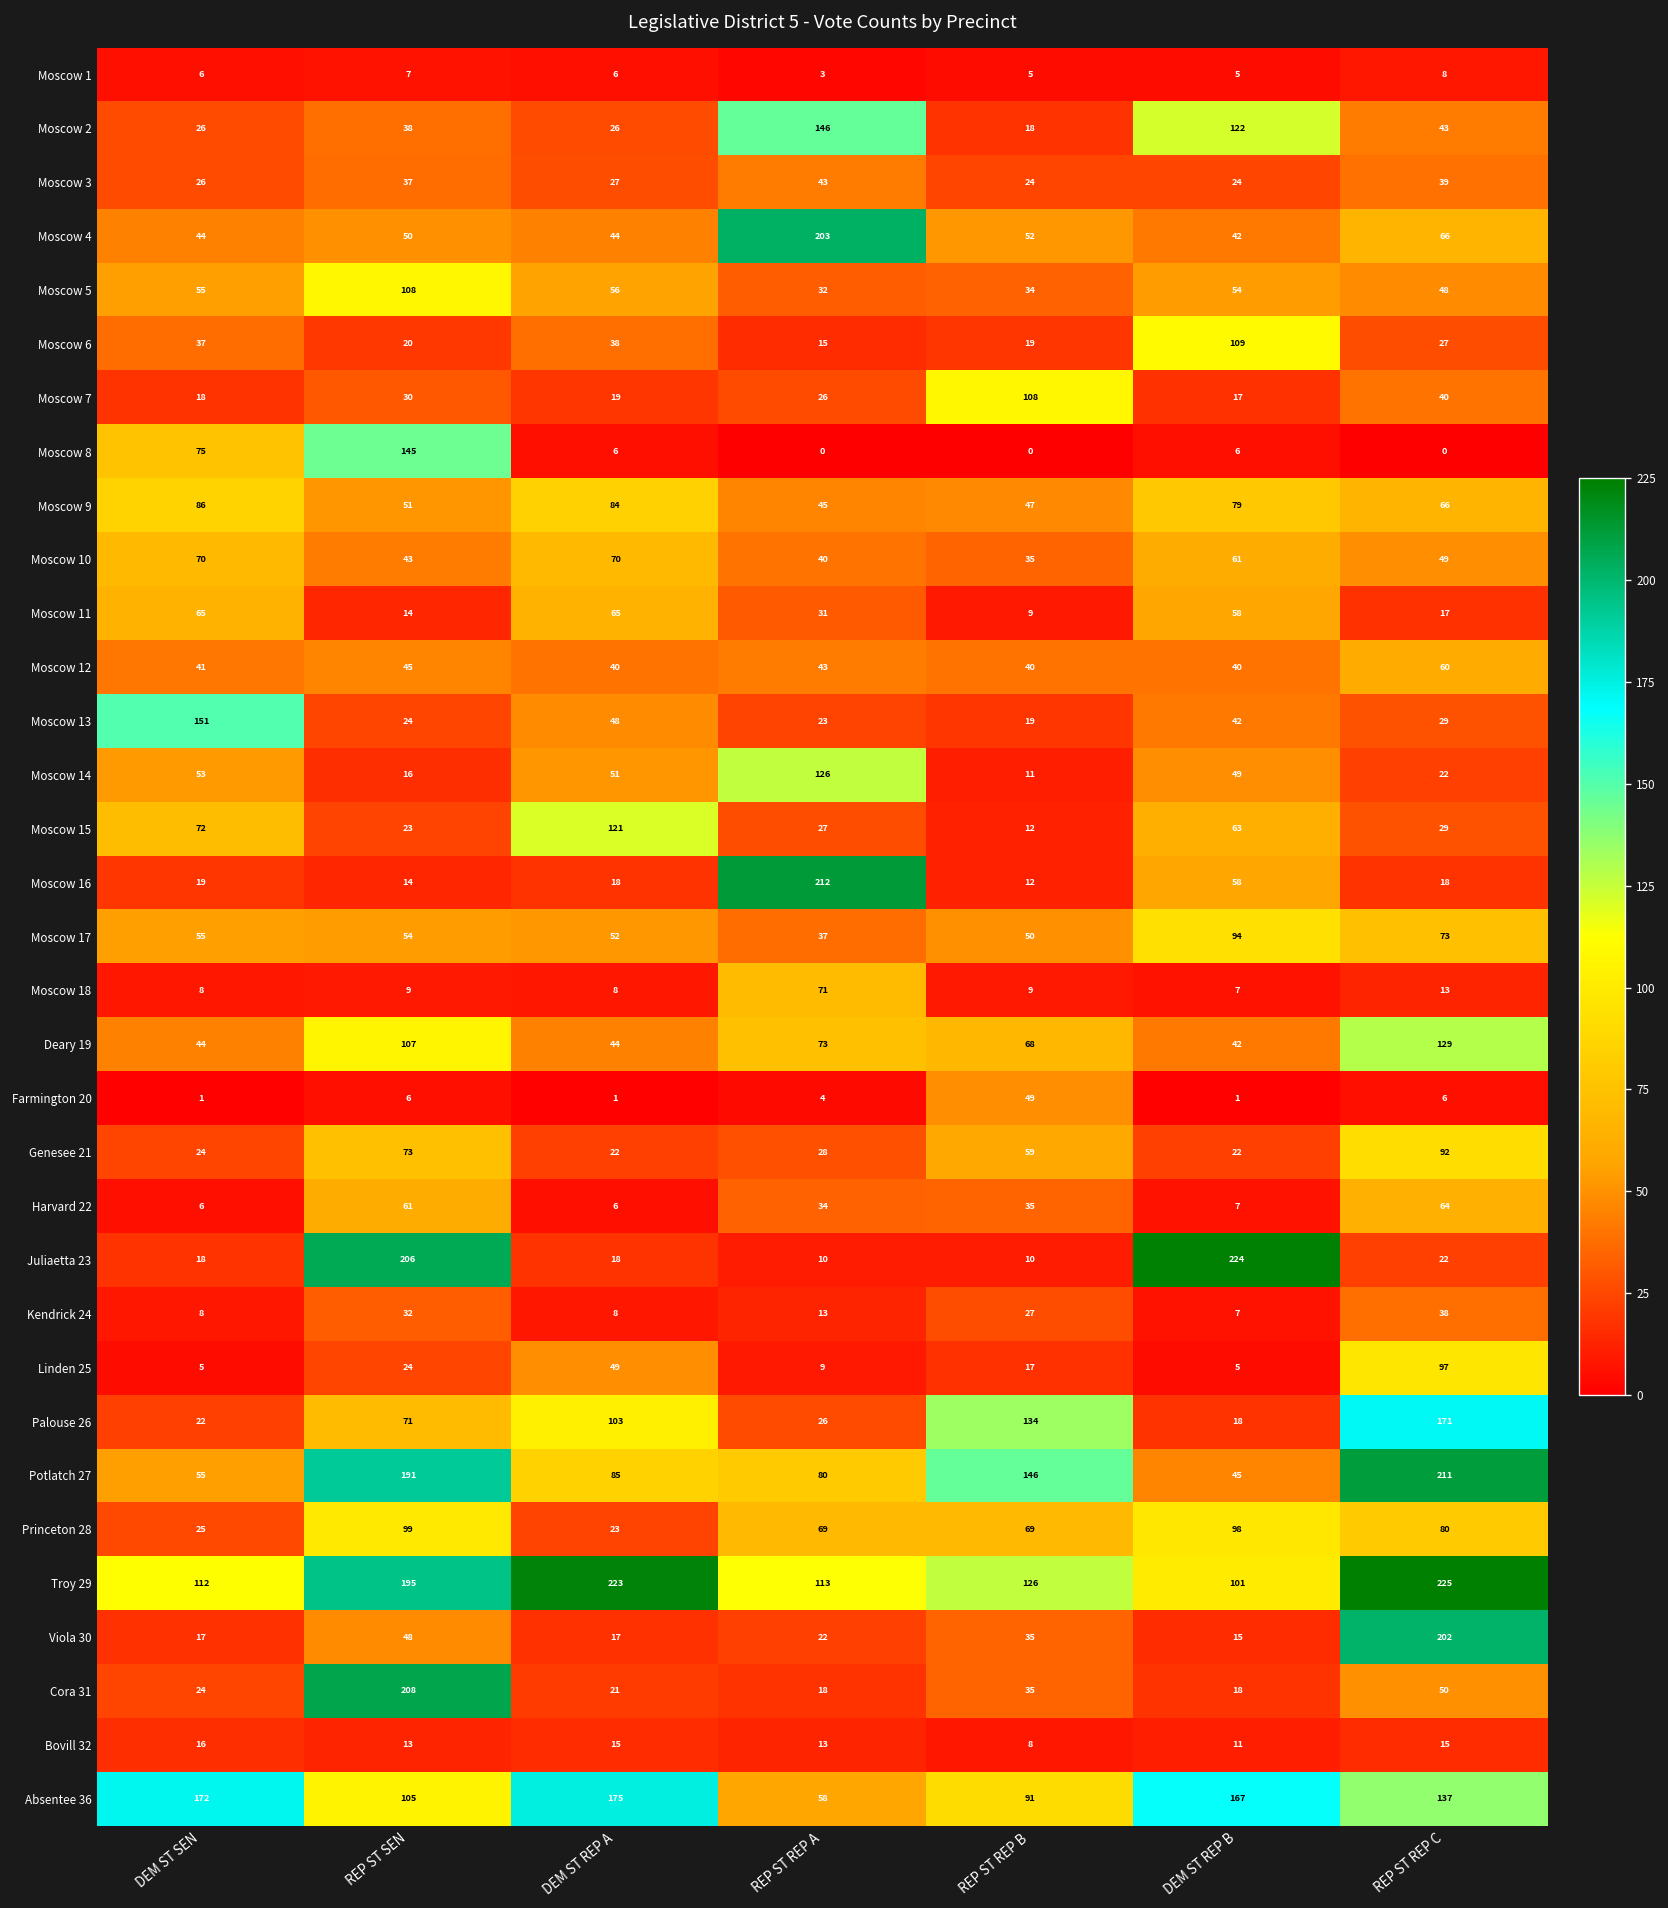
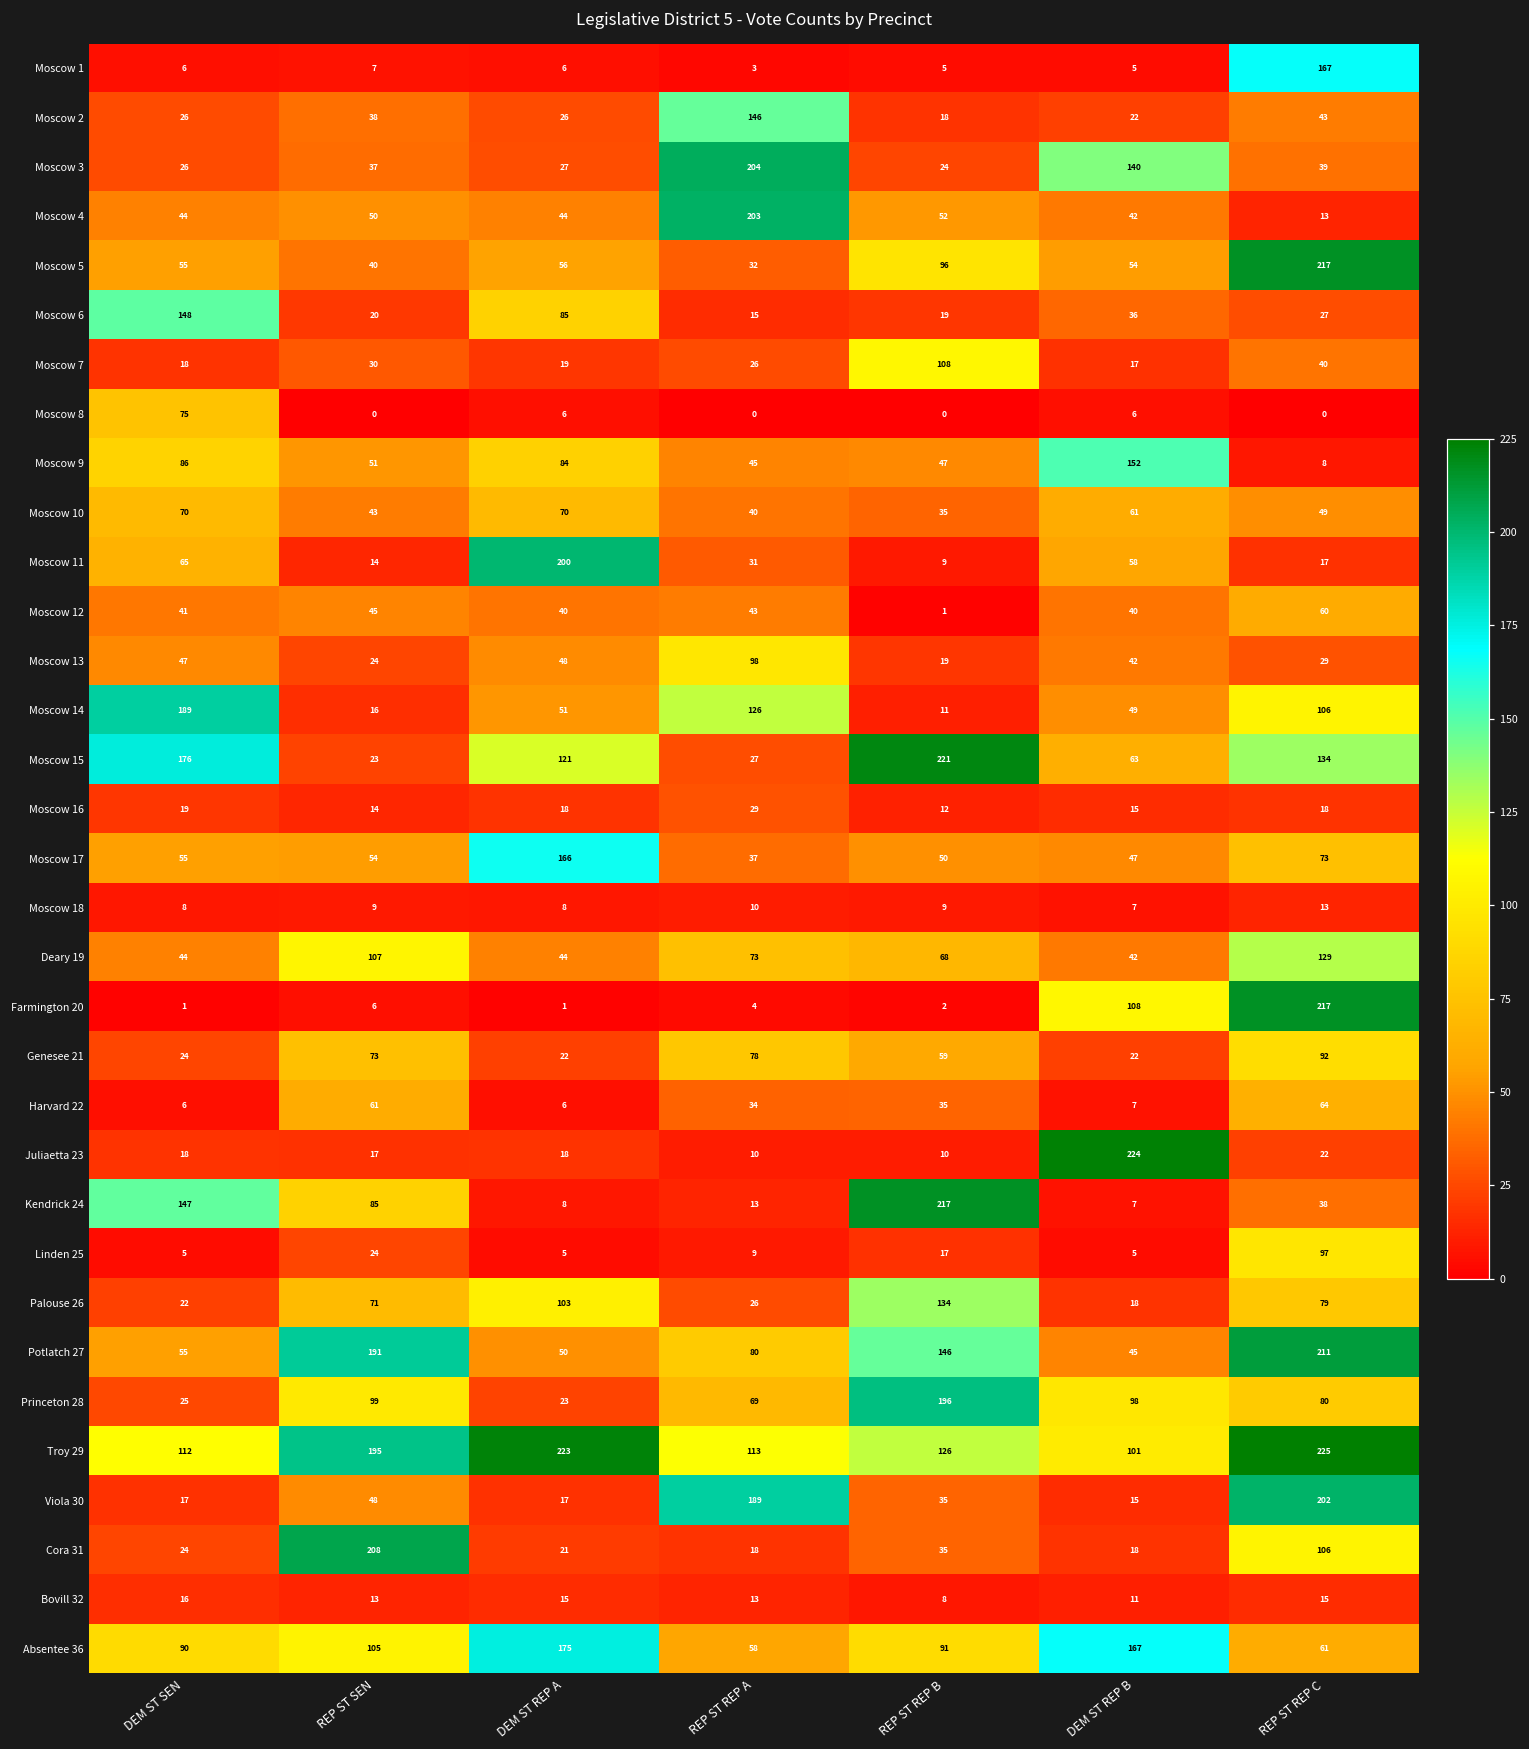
Moscow 1, REP ST REP C: 8 -> 167
Moscow 2, DEM ST REP B: 122 -> 22
Moscow 3, REP ST REP A: 43 -> 204
Moscow 3, DEM ST REP B: 24 -> 140
Moscow 4, REP ST REP C: 66 -> 13
Moscow 5, REP ST SEN: 108 -> 40
Moscow 5, REP ST REP B: 34 -> 96
Moscow 5, REP ST REP C: 48 -> 217
Moscow 6, DEM ST SEN: 37 -> 148
Moscow 6, DEM ST REP A: 38 -> 85
Moscow 6, DEM ST REP B: 109 -> 36
Moscow 8, REP ST SEN: 145 -> 0
Moscow 9, DEM ST REP B: 79 -> 152
Moscow 9, REP ST REP C: 66 -> 8
Moscow 11, DEM ST REP A: 65 -> 200
Moscow 12, REP ST REP B: 40 -> 1
Moscow 13, DEM ST SEN: 151 -> 47
Moscow 13, REP ST REP A: 23 -> 98
Moscow 14, DEM ST SEN: 53 -> 189
Moscow 14, REP ST REP C: 22 -> 106
Moscow 15, DEM ST SEN: 72 -> 176
Moscow 15, REP ST REP B: 12 -> 221
Moscow 15, REP ST REP C: 29 -> 134
Moscow 16, REP ST REP A: 212 -> 29
Moscow 16, DEM ST REP B: 58 -> 15
Moscow 17, DEM ST REP A: 52 -> 166
Moscow 17, DEM ST REP B: 94 -> 47
Moscow 18, REP ST REP A: 71 -> 10
Farmington 20, REP ST REP B: 49 -> 2
Farmington 20, DEM ST REP B: 1 -> 108
Farmington 20, REP ST REP C: 6 -> 217
Genesee 21, REP ST REP A: 28 -> 78
Juliaetta 23, REP ST SEN: 206 -> 17
Kendrick 24, DEM ST SEN: 8 -> 147
Kendrick 24, REP ST SEN: 32 -> 85
Kendrick 24, REP ST REP B: 27 -> 217
Linden 25, DEM ST REP A: 49 -> 5
Palouse 26, REP ST REP C: 171 -> 79
Potlatch 27, DEM ST REP A: 85 -> 50
Princeton 28, REP ST REP B: 69 -> 196
Viola 30, REP ST REP A: 22 -> 189
Cora 31, REP ST REP C: 50 -> 106
Absentee 36, DEM ST SEN: 172 -> 90
Absentee 36, REP ST REP C: 137 -> 61
